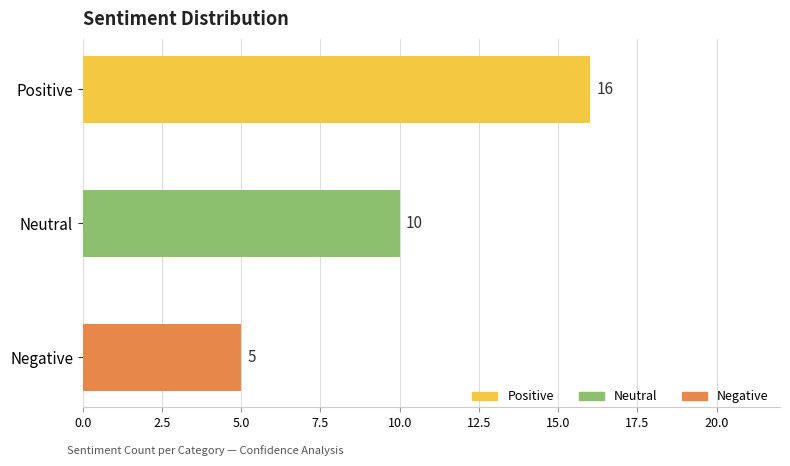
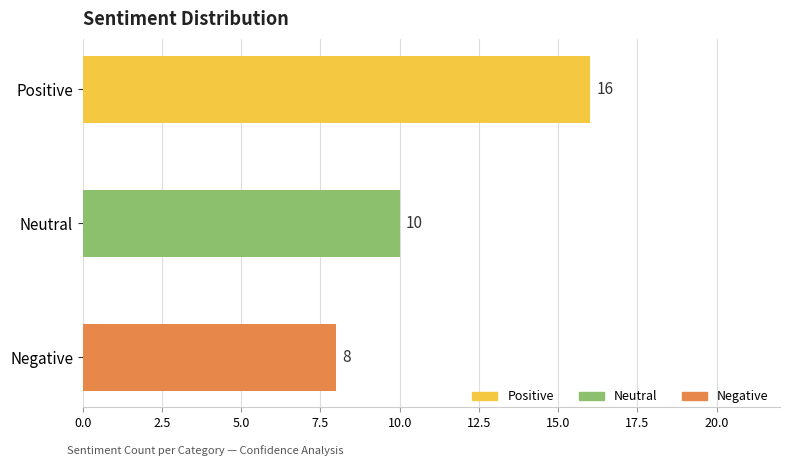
Negative: 5 -> 8
